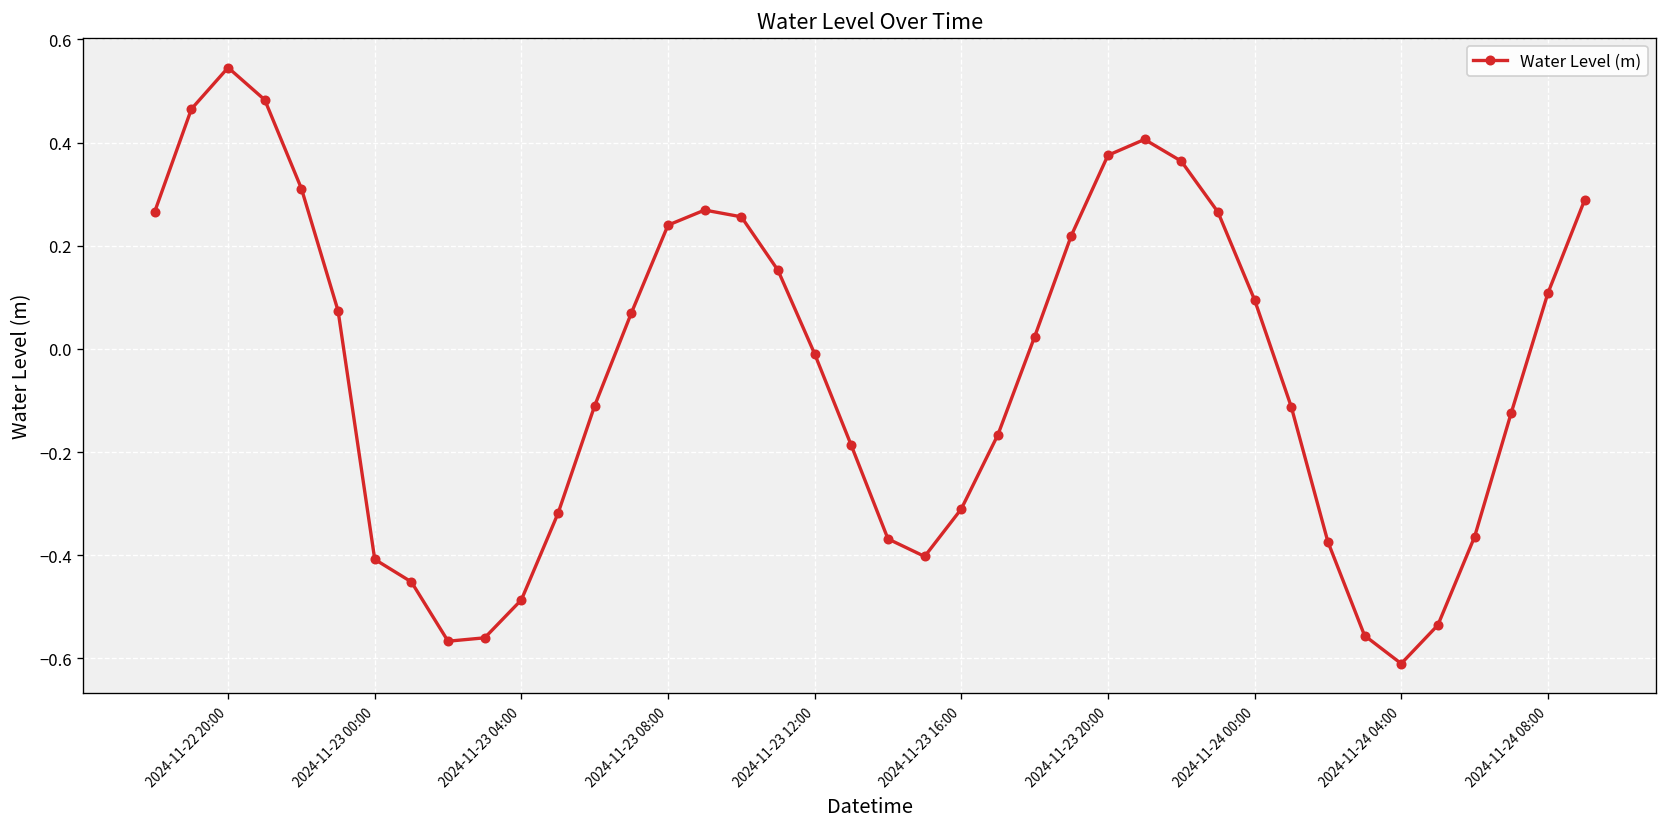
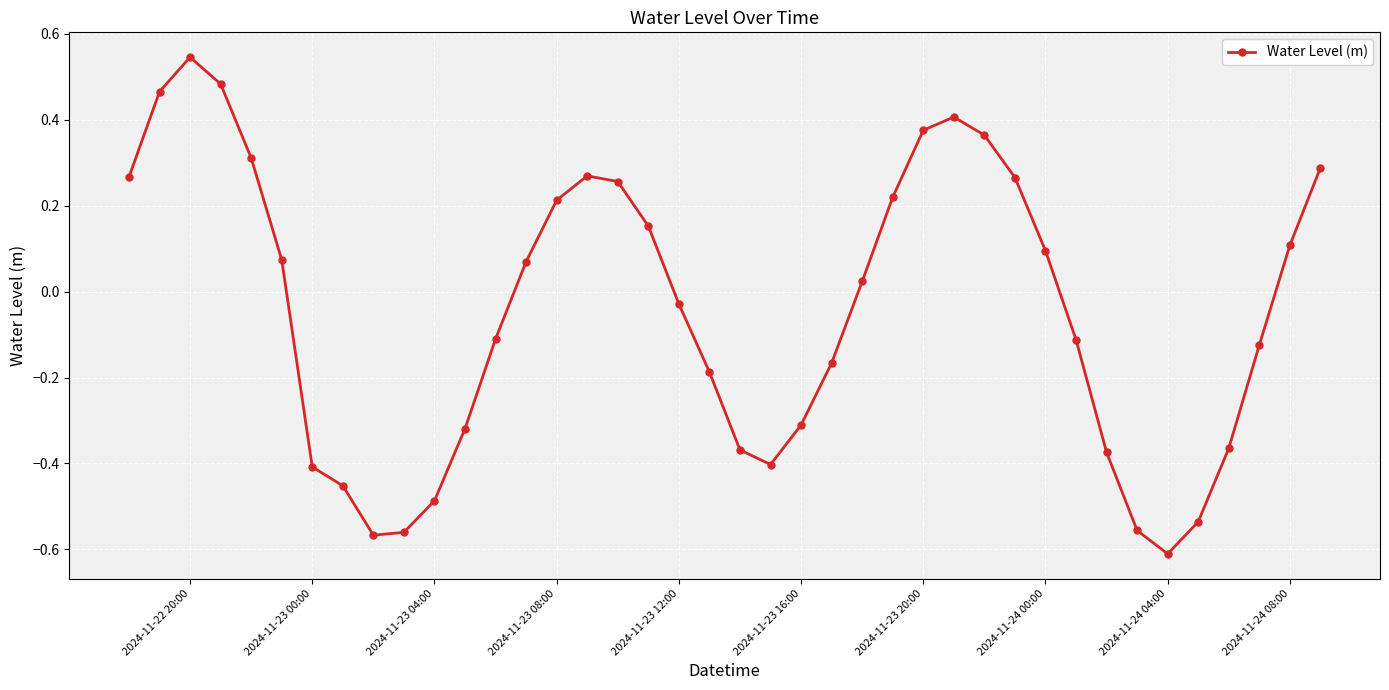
2024-11-23 08:00: 0.24 -> 0.21
2024-11-23 12:00: -0.01 -> -0.03
